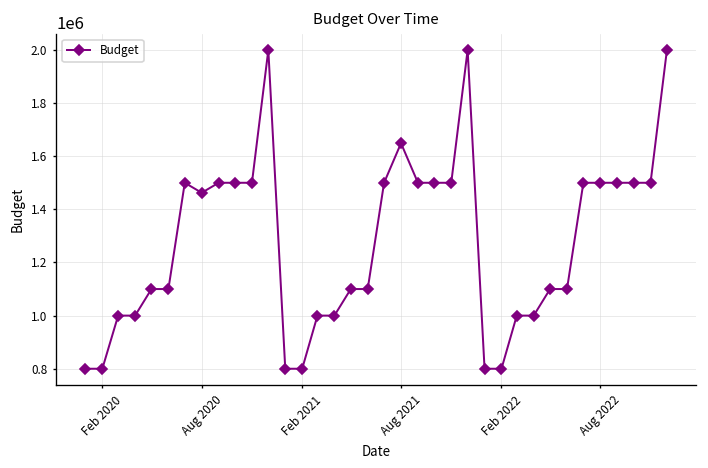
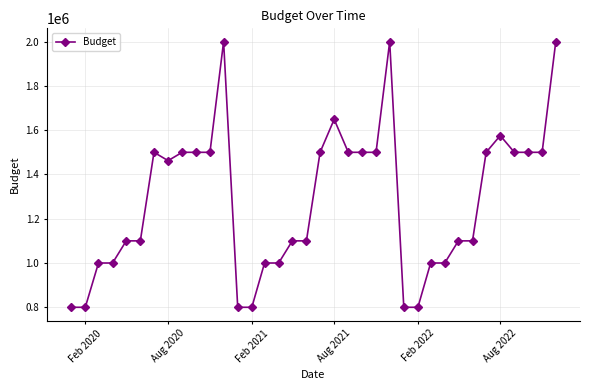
Aug 2022: 1500000 -> 1580000
